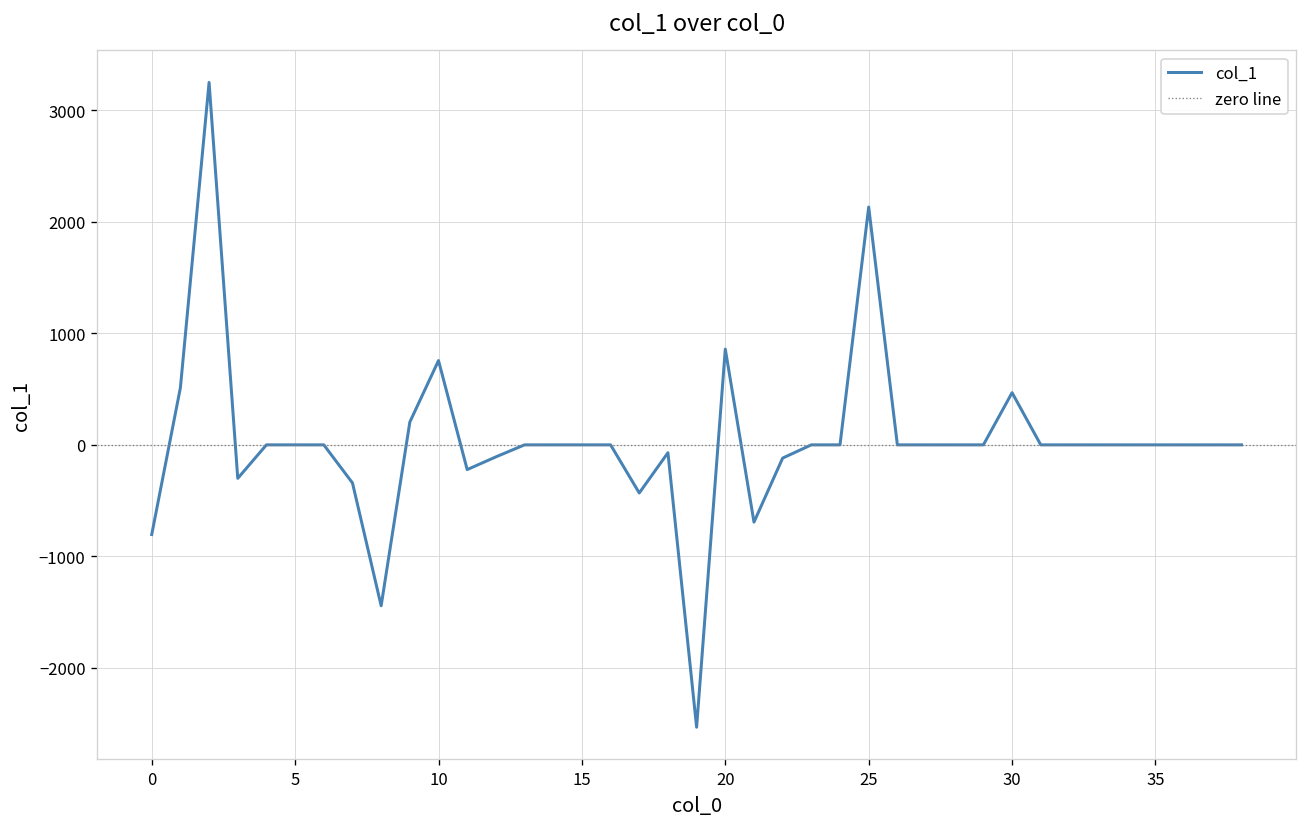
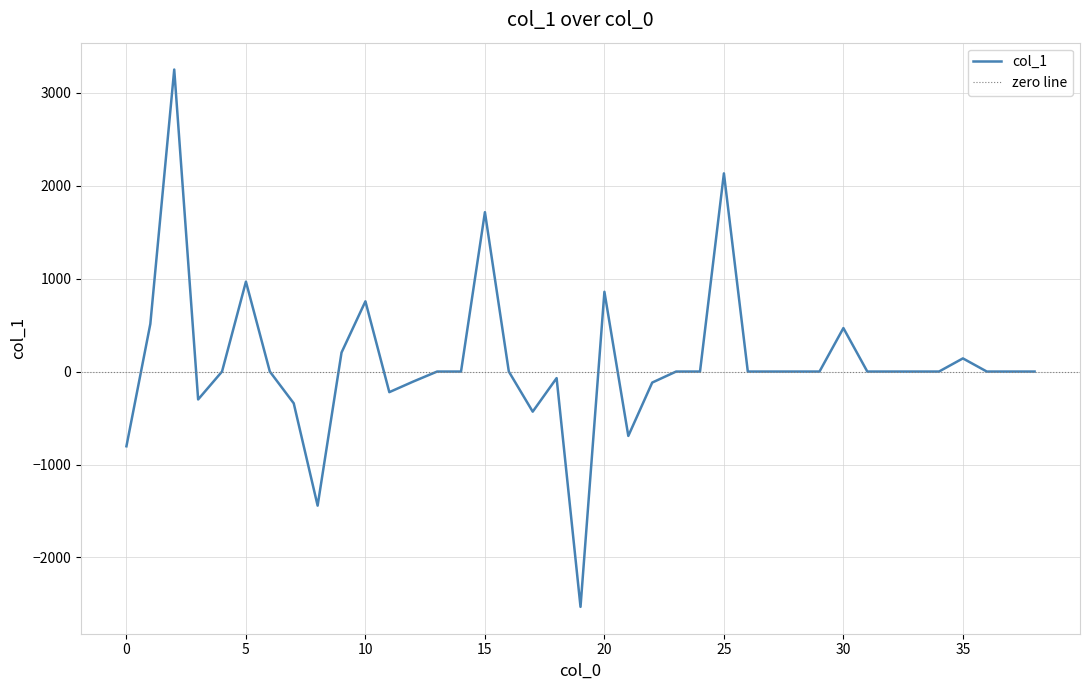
5: 0 -> 1000
15: 0 -> 1700
35: 0 -> 100
